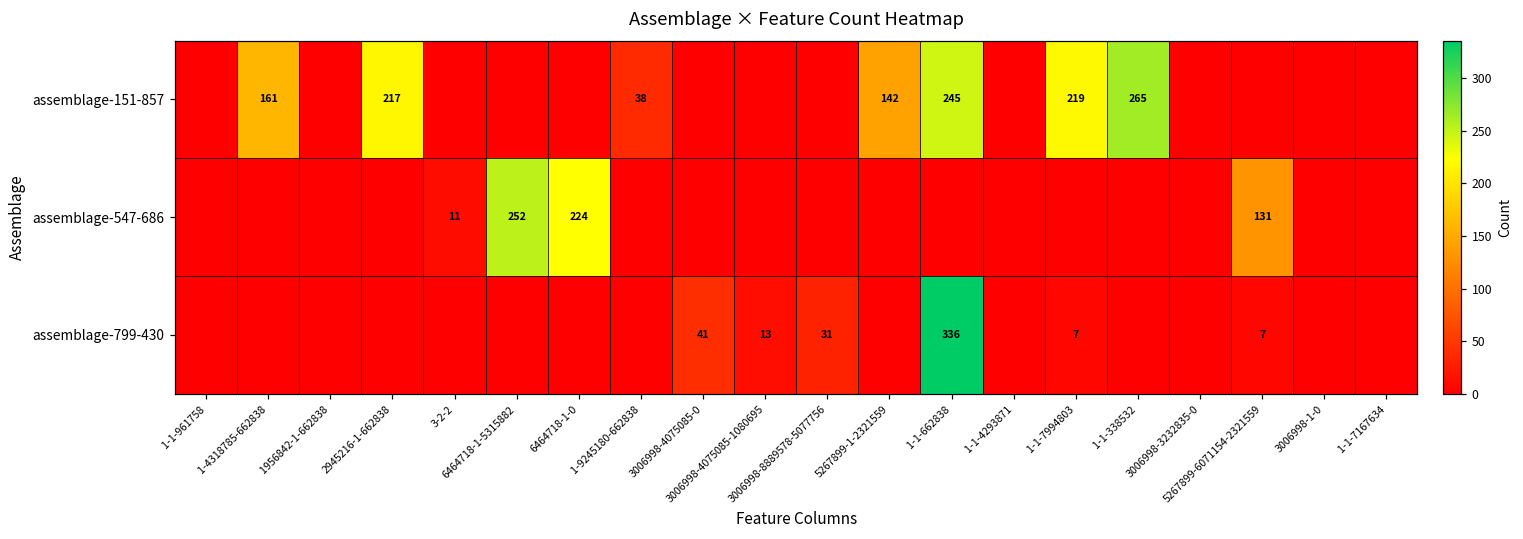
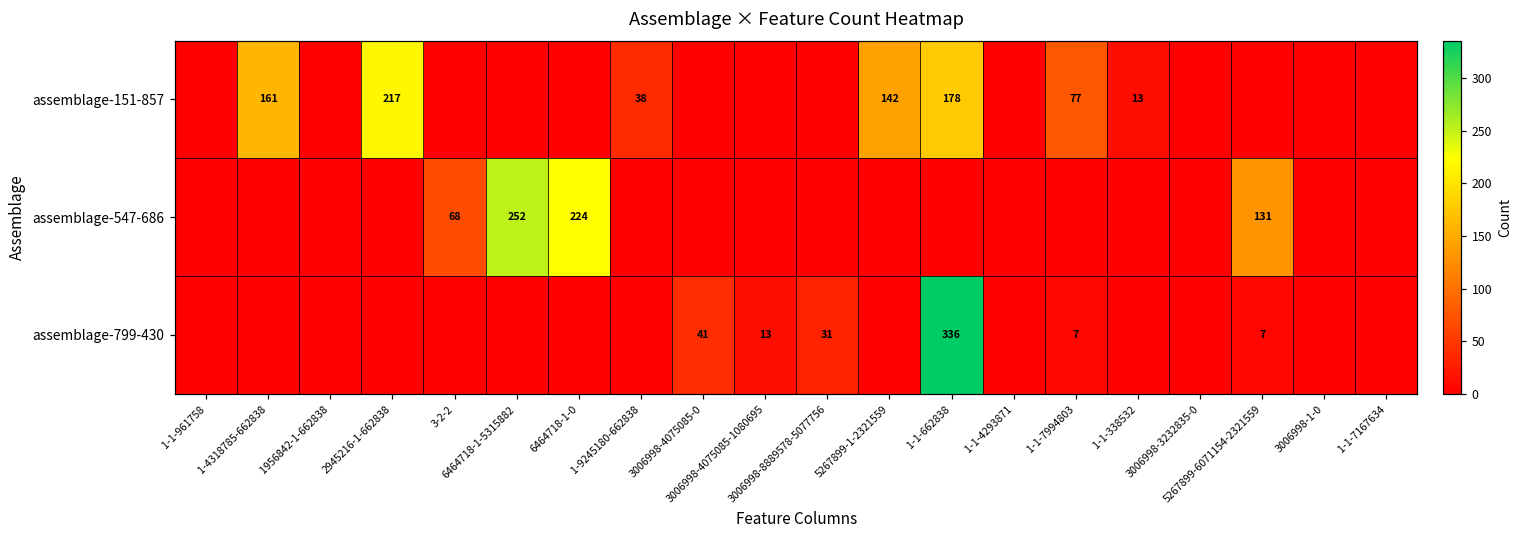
assemblage-151-857, 1-1-662838: 245 -> 178
assemblage-151-857, 1-1-7994803: 219 -> 77
assemblage-151-857, 1-1-338532: 265 -> 13
assemblage-547-686, 3-2-2: 11 -> 68
